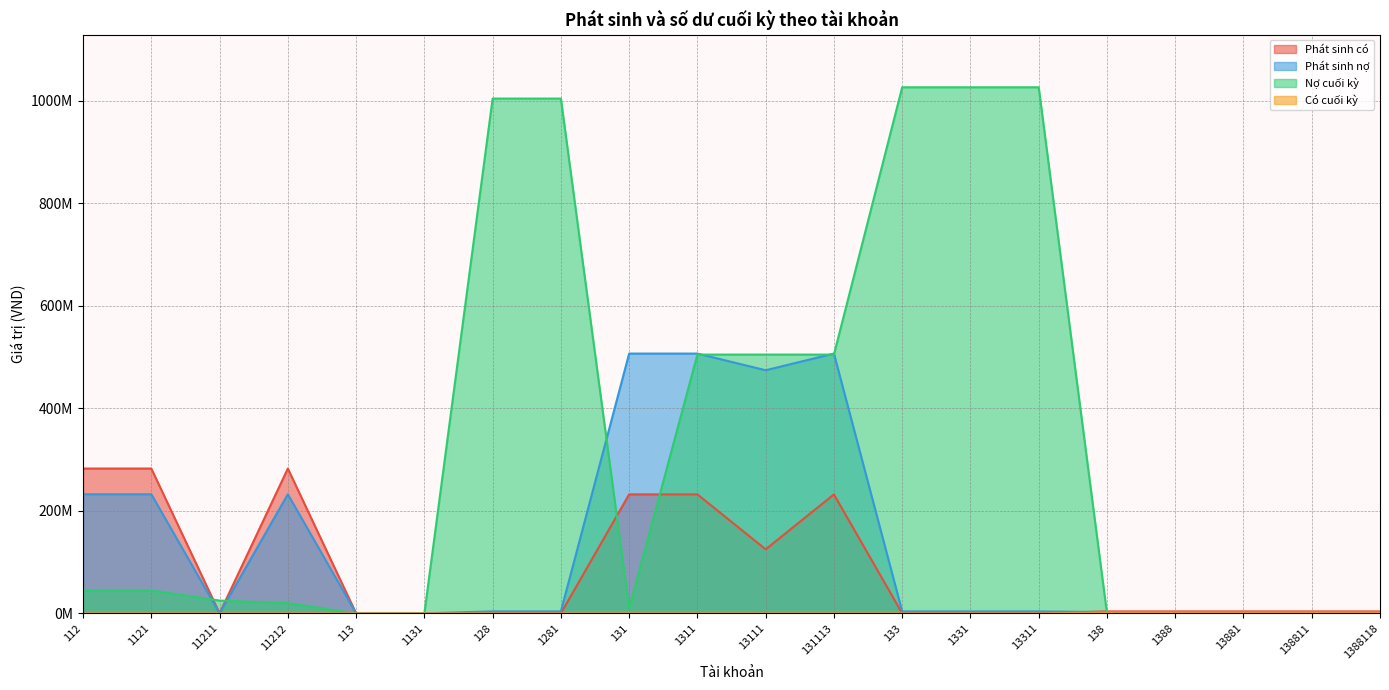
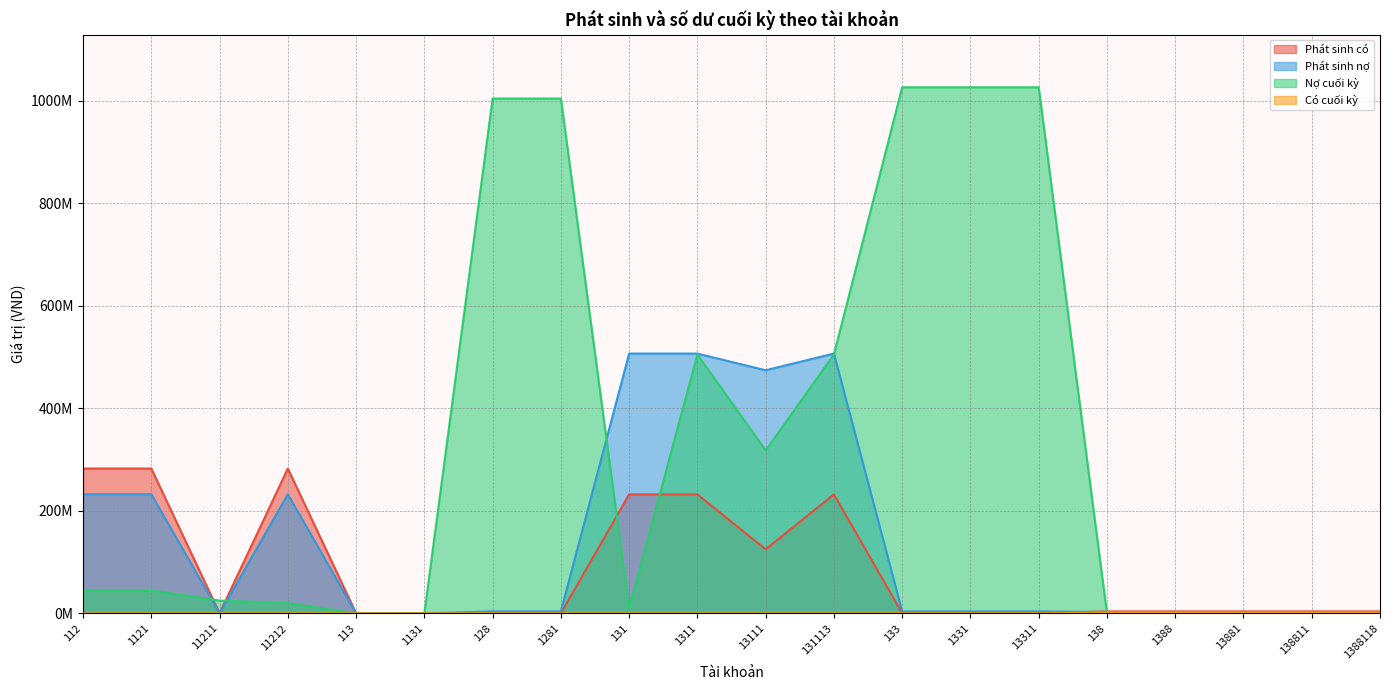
Nợ cuối kỳ, 13111: 500000000 -> 320000000
